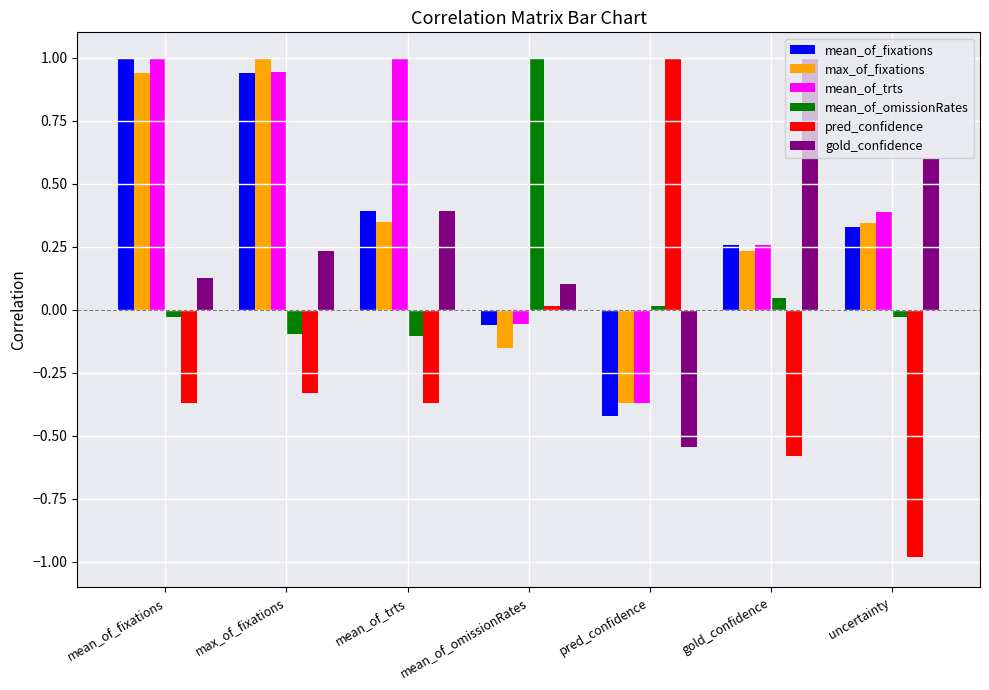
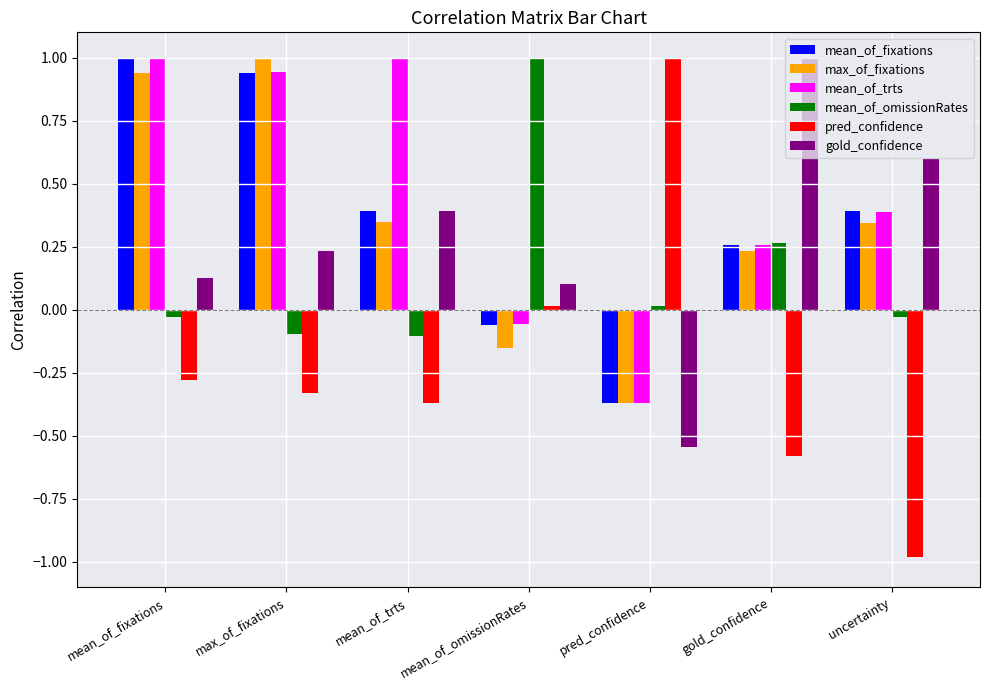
pred_confidence, mean_of_fixations: -0.37 -> -0.28
mean_of_fixations, pred_confidence: -0.42 -> -0.37
mean_of_omissionRates, gold_confidence: 0.05 -> 0.26
mean_of_fixations, uncertainty: 0.33 -> 0.39
